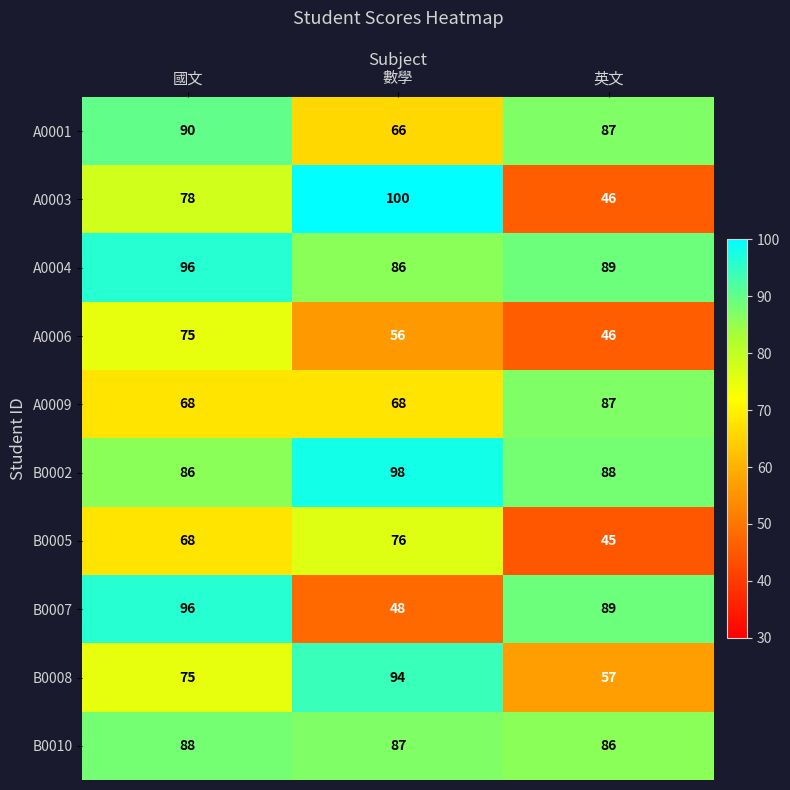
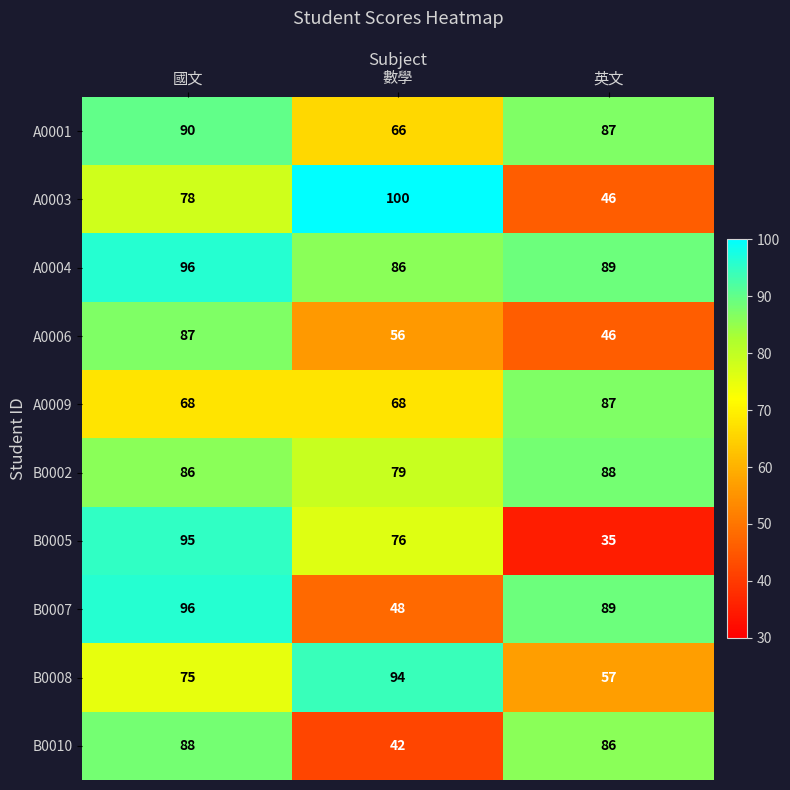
A0006, 國文: 75 -> 87
B0002, 數學: 98 -> 79
B0005, 國文: 68 -> 95
B0005, 英文: 45 -> 35
B0010, 數學: 87 -> 42
